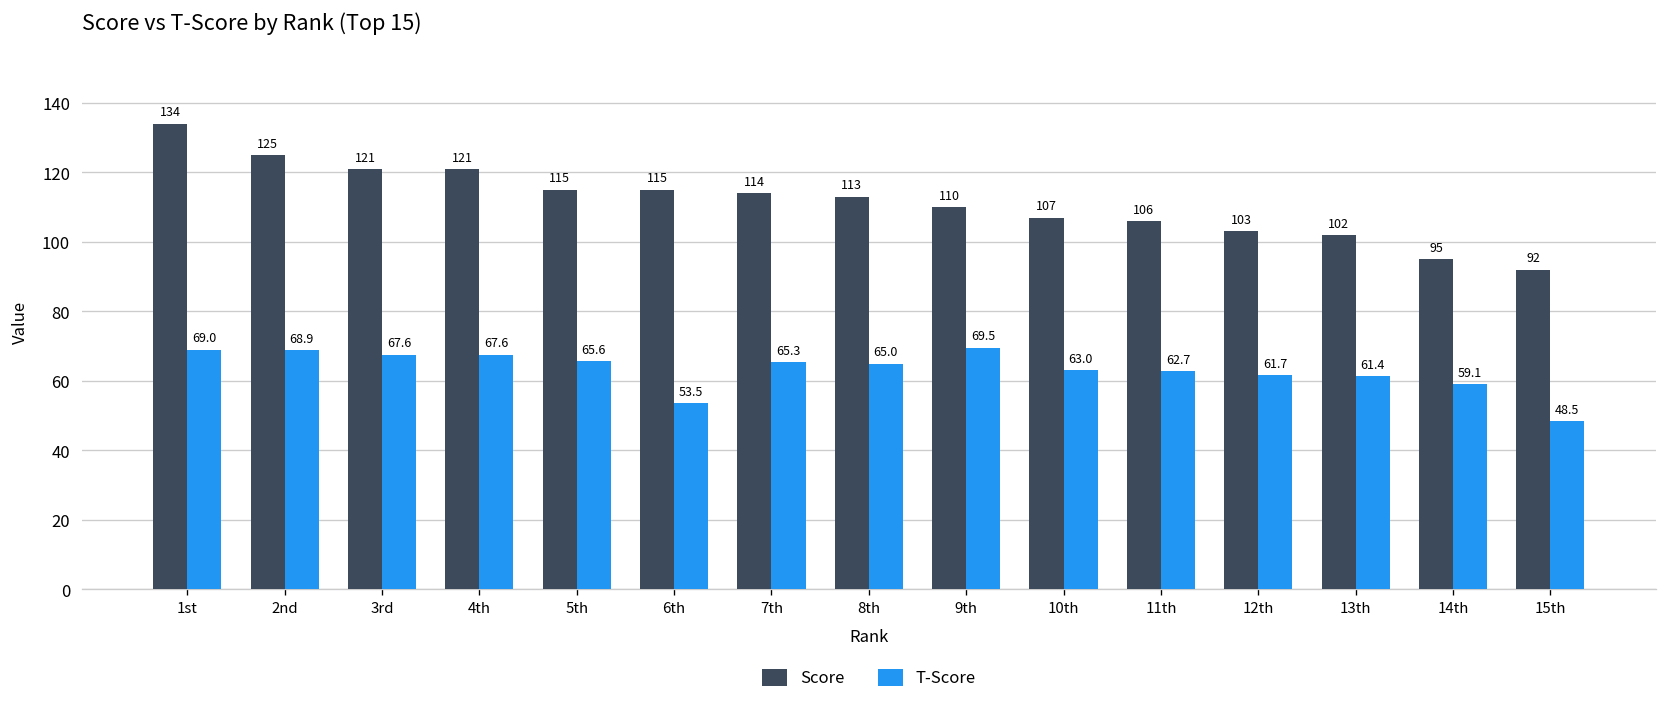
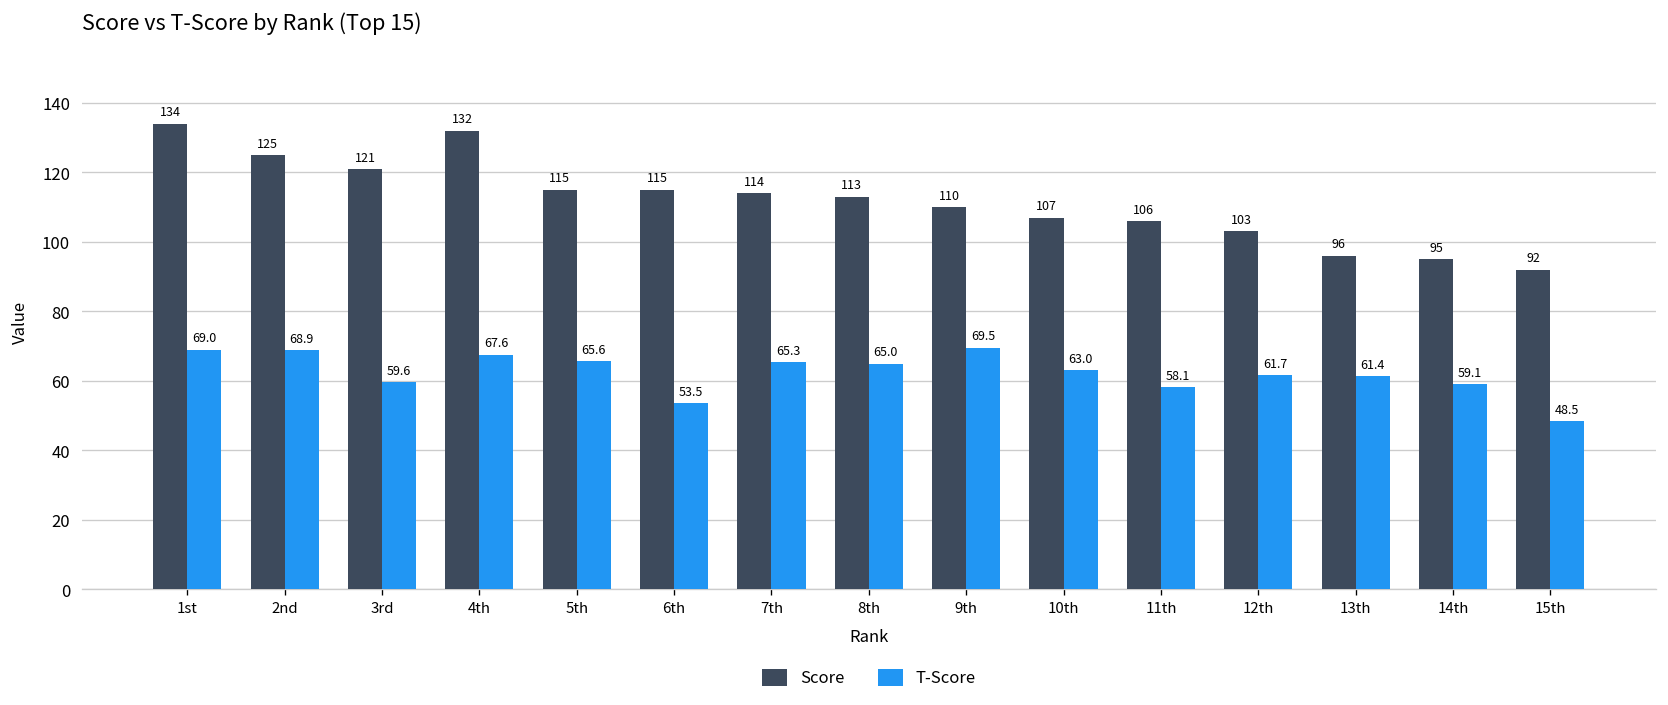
T-Score, 3rd: 67.6 -> 59.6
Score, 4th: 121 -> 132
T-Score, 11th: 62.7 -> 58.1
Score, 13th: 102 -> 96
